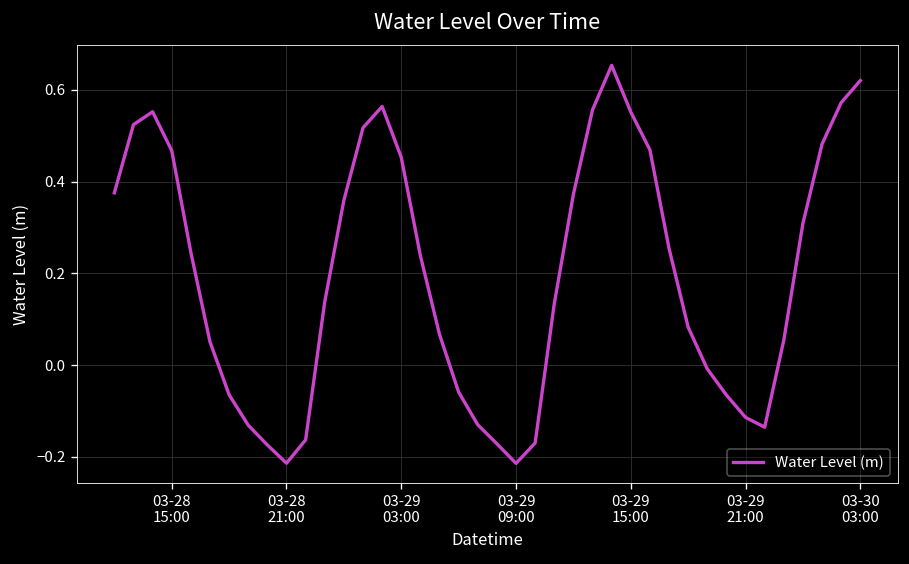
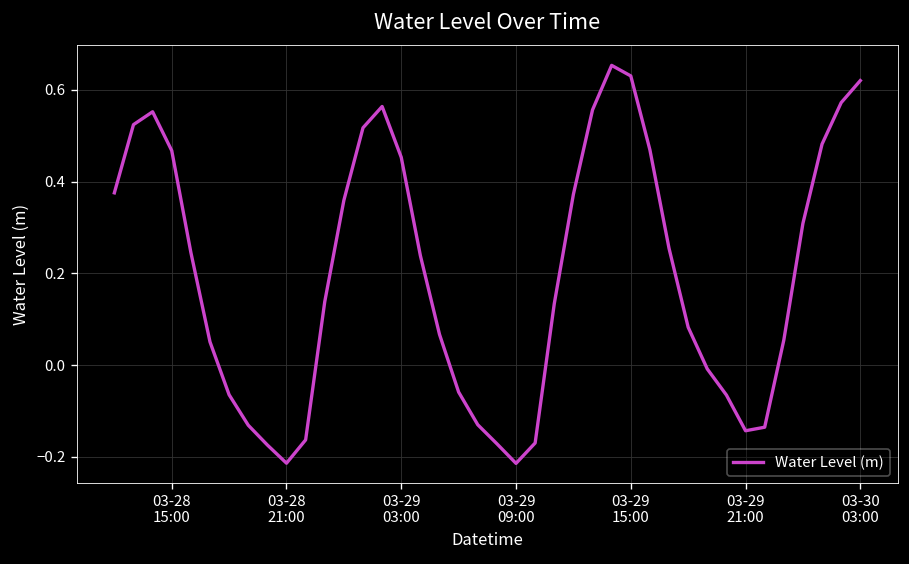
03-29 15:00: 0.55 -> 0.63
03-29 21:00: -0.11 -> -0.14
